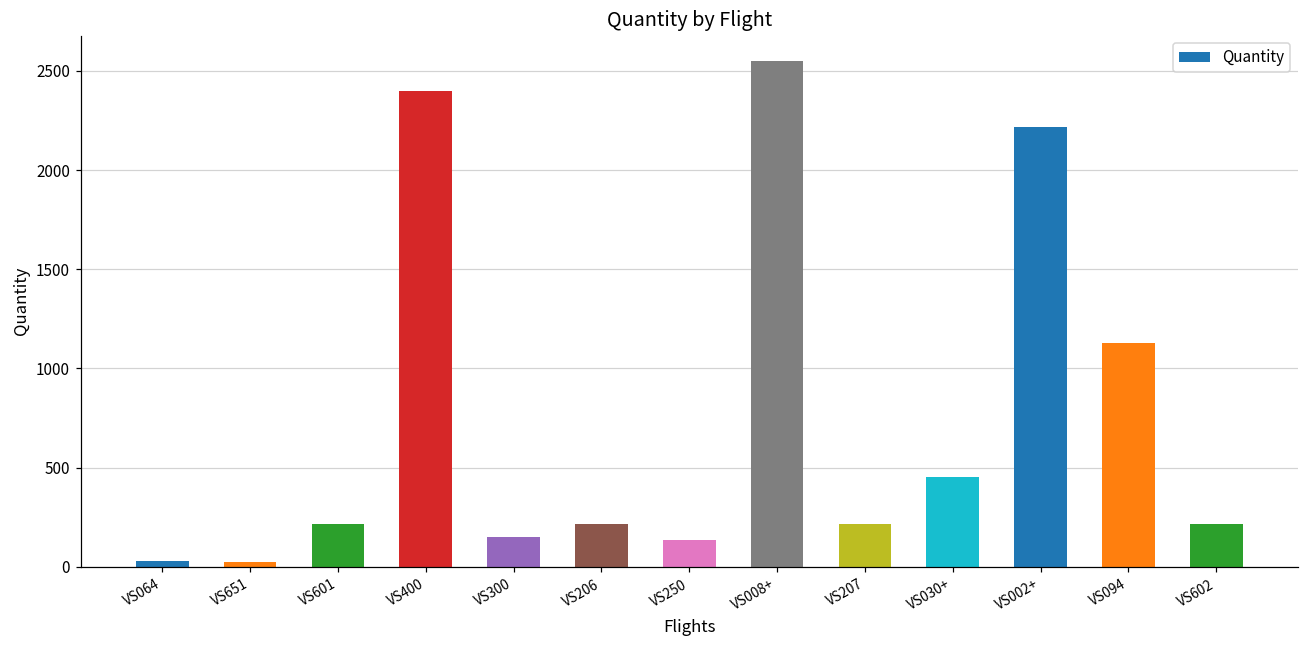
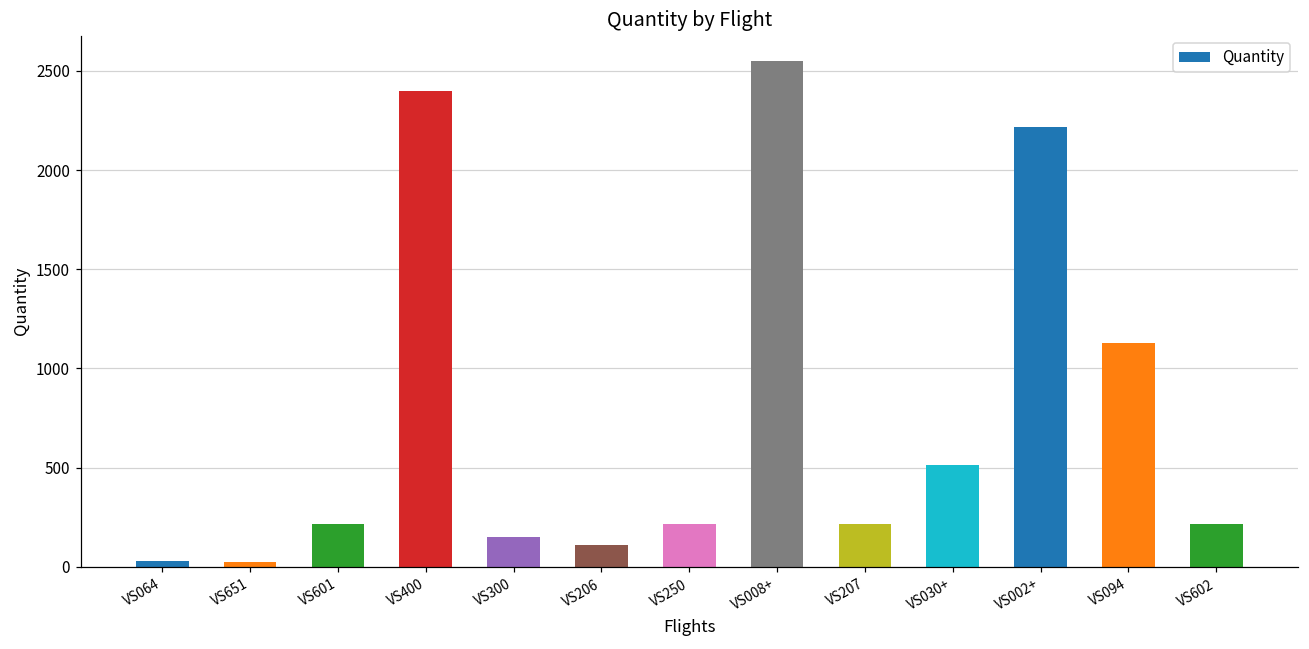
VS206: 220 -> 110
VS250: 140 -> 220
VS030+: 450 -> 520
